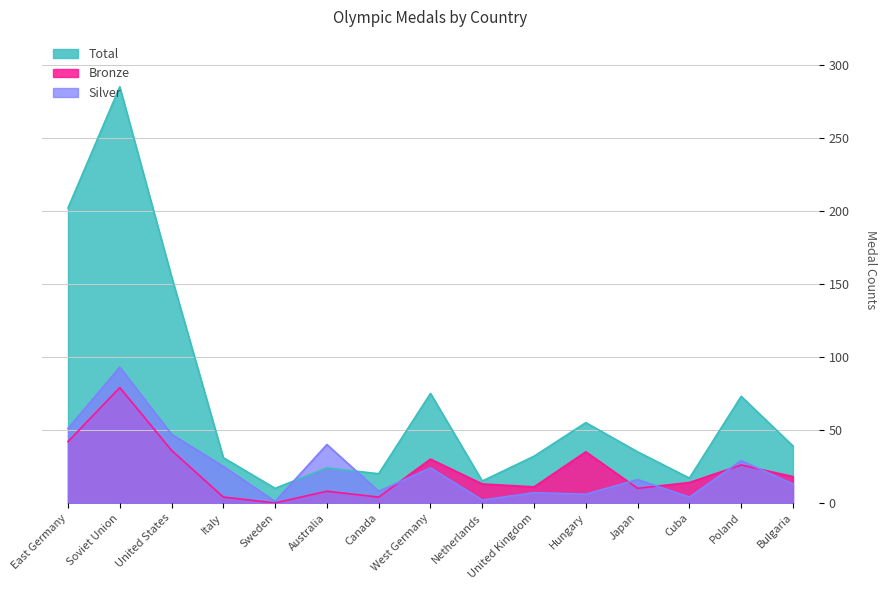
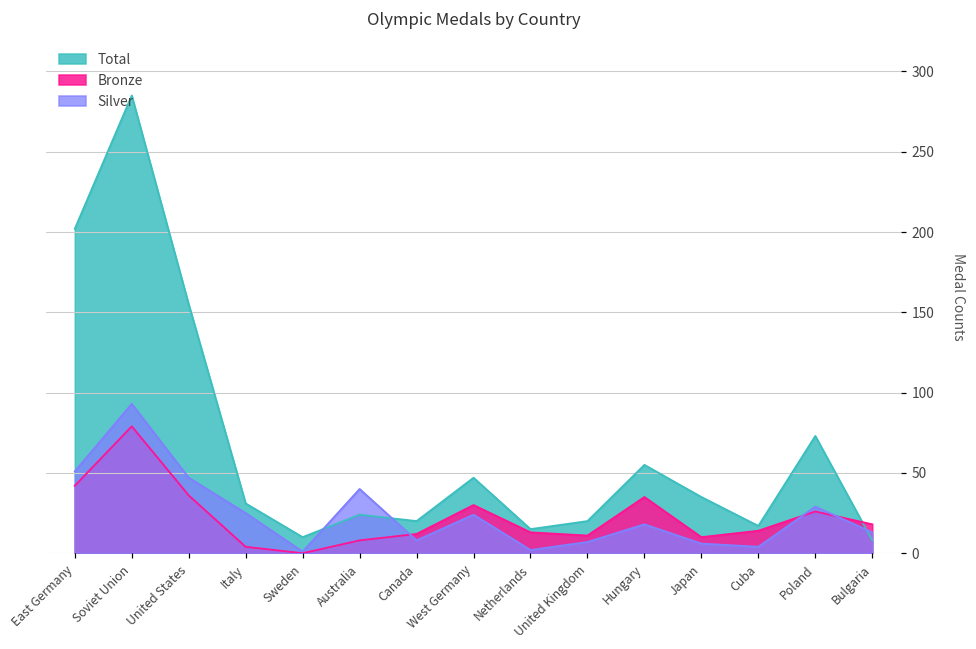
Bronze, Canada: 4 -> 12
Total, West Germany: 75 -> 47
Total, United Kingdom: 32 -> 20
Silver, Hungary: 6 -> 18
Silver, Japan: 16 -> 6
Total, Bulgaria: 39 -> 8
